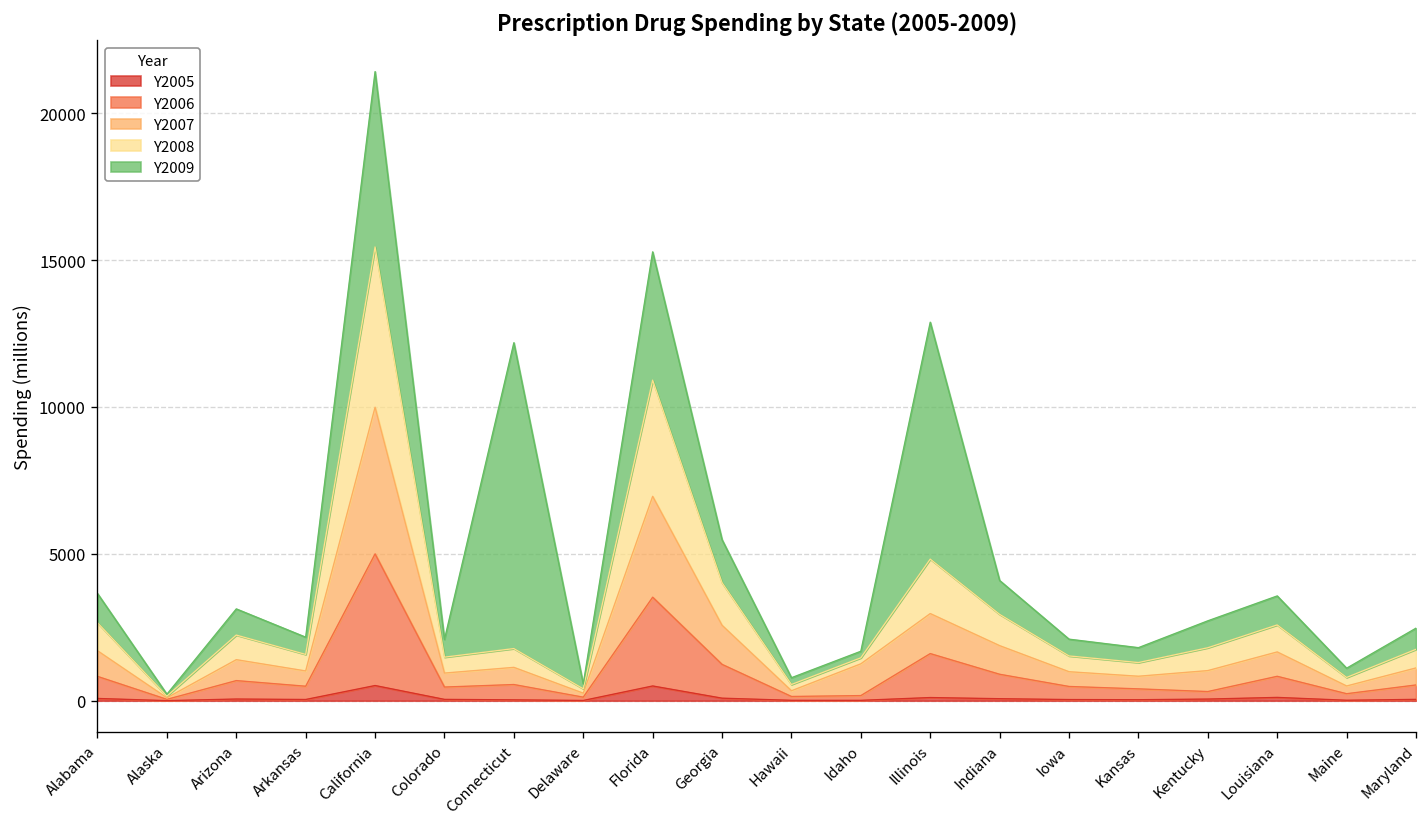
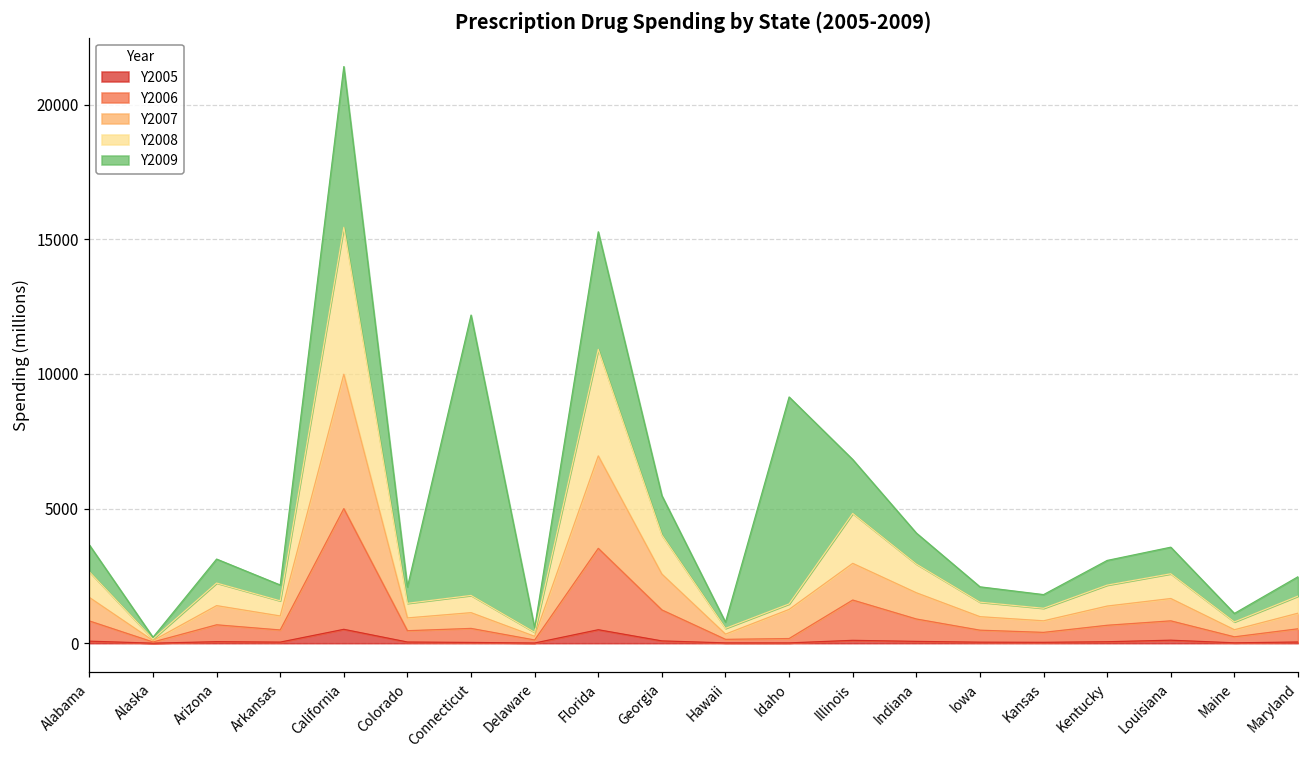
Y2009, Idaho: 200 -> 7700
Y2009, Illinois: 8100 -> 2000
Y2006, Kentucky: 300 -> 600
